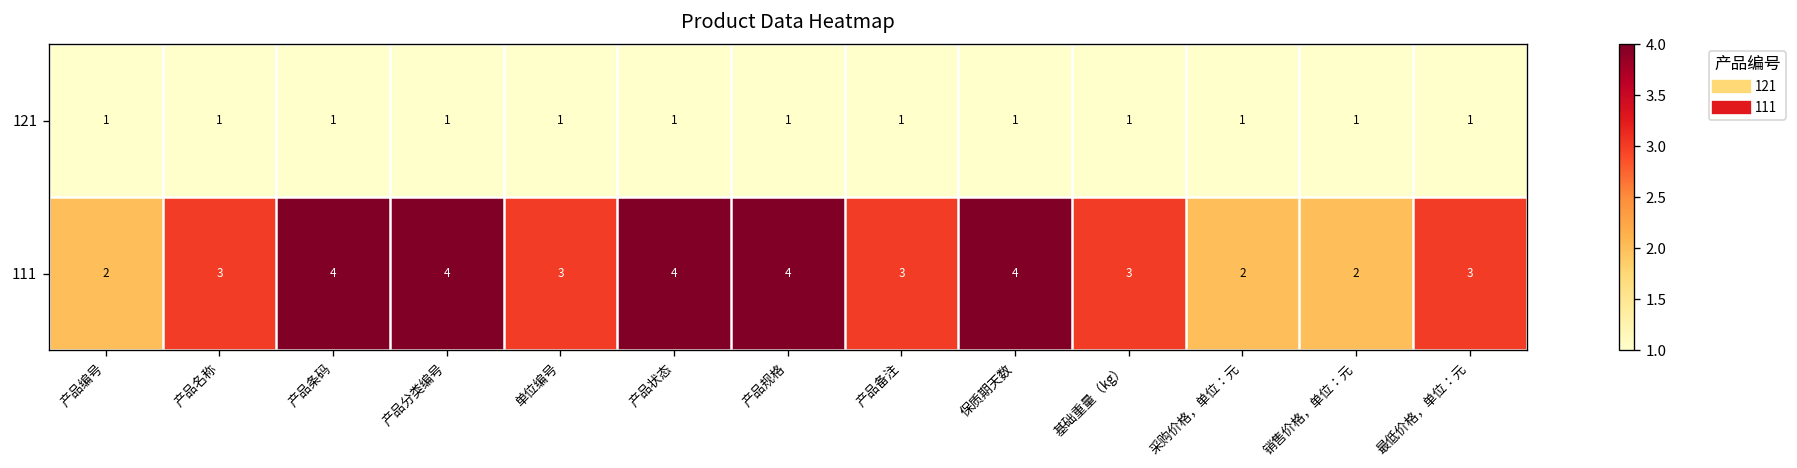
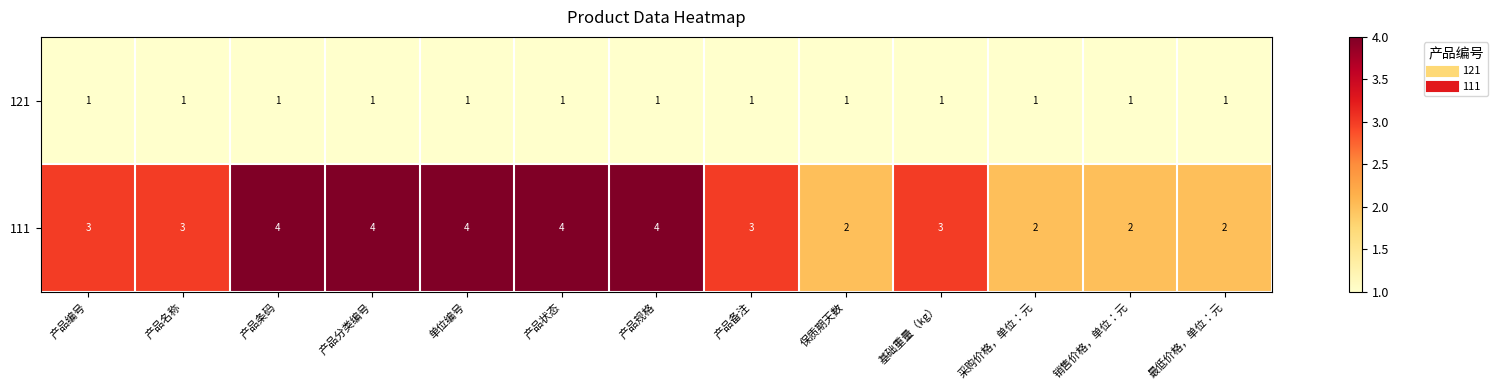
111, 产品编号: 2 -> 3
111, 单位编号: 3 -> 4
111, 保质期天数: 4 -> 2
111, 最低价格，单位：元: 3 -> 2
